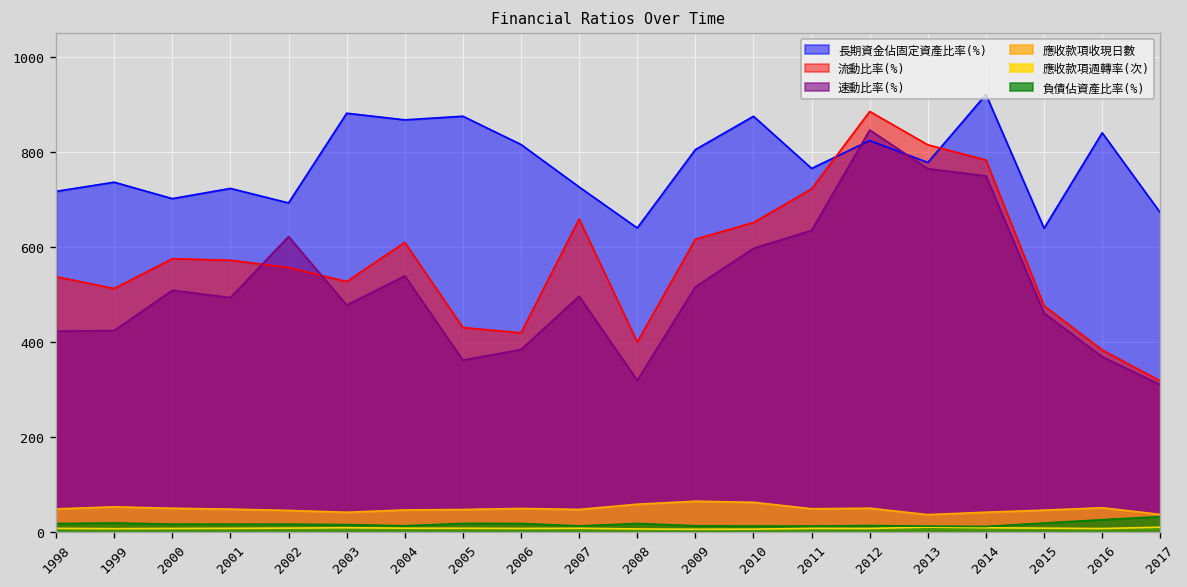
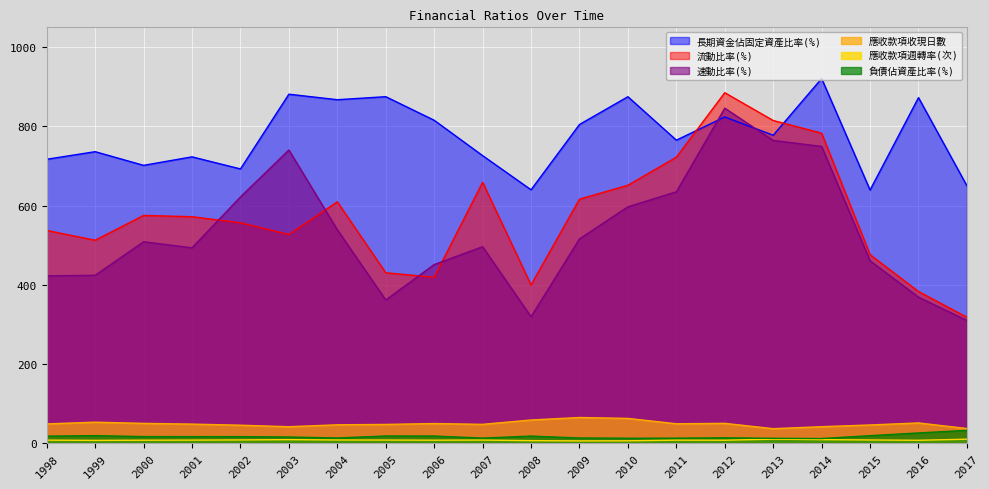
速動比率(%), 2003: 480 -> 740
速動比率(%), 2006: 380 -> 450
長期資金佔固定資產比率(%), 2016: 840 -> 870
長期資金佔固定資產比率(%), 2017: 670 -> 650
